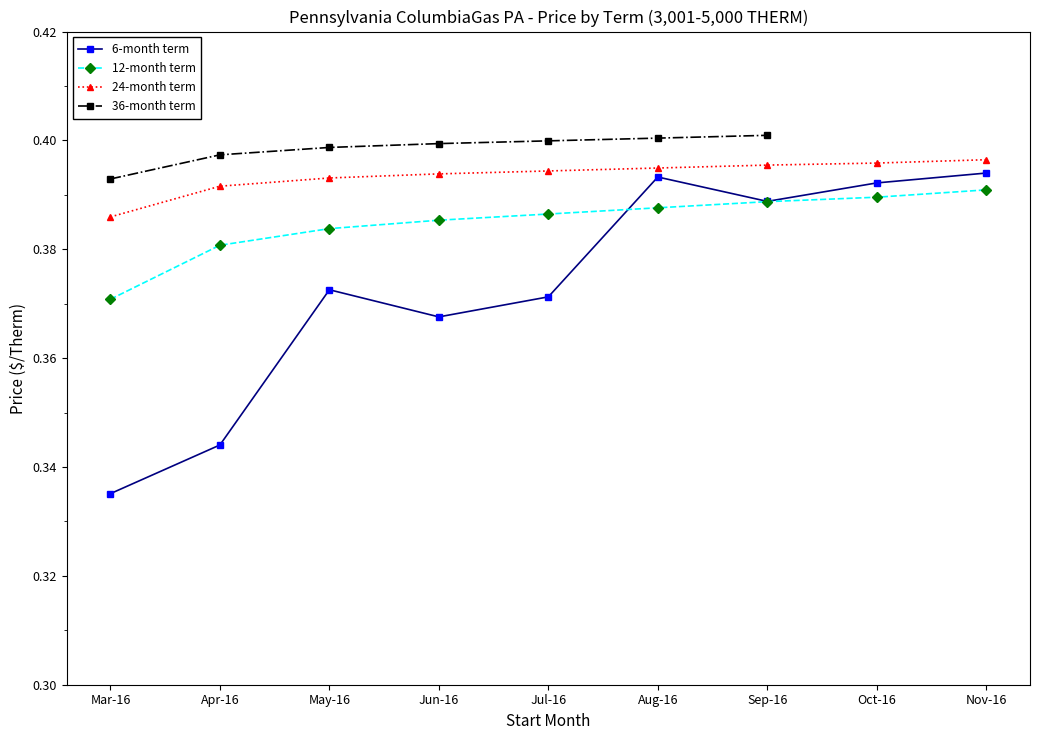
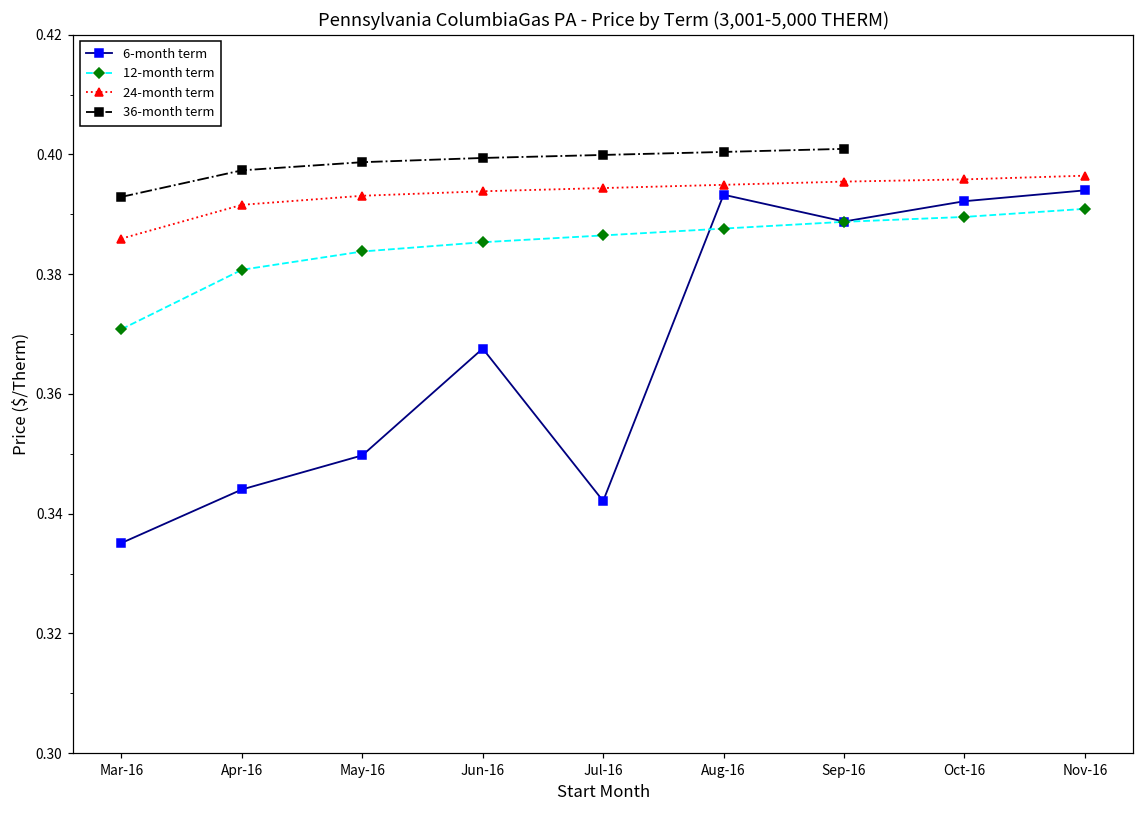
6-month term, May-16: 0.373 -> 0.350
6-month term, Jul-16: 0.371 -> 0.342
